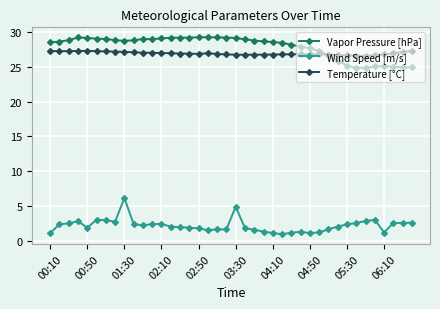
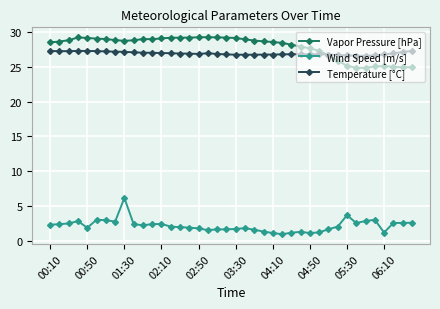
Wind Speed [m/s], 00:10: 1 -> 2
Wind Speed [m/s], 03:30: 5 -> 2
Wind Speed [m/s], 05:30: 2 -> 4
